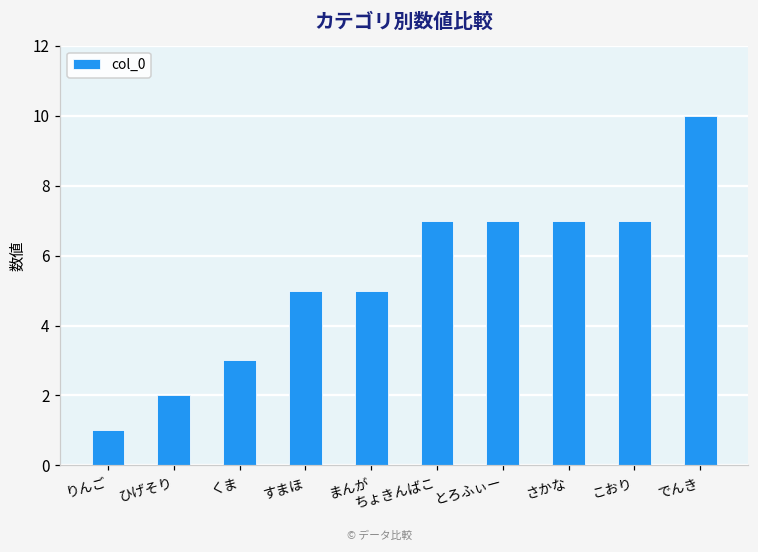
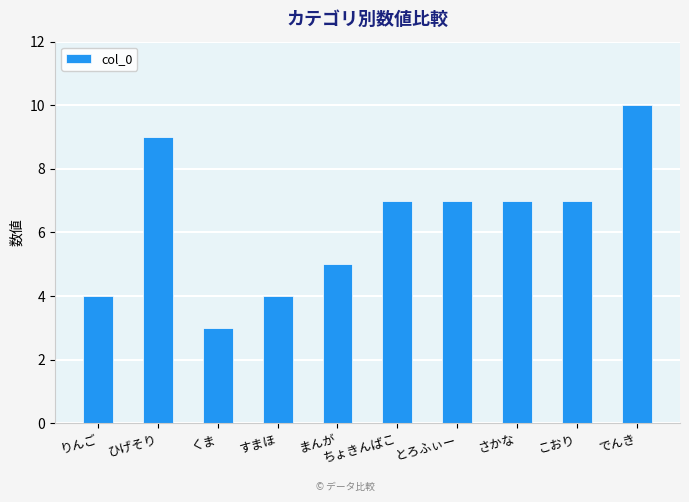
りんご: 1 -> 4
ひげそり: 2 -> 9
すまほ: 5 -> 4
